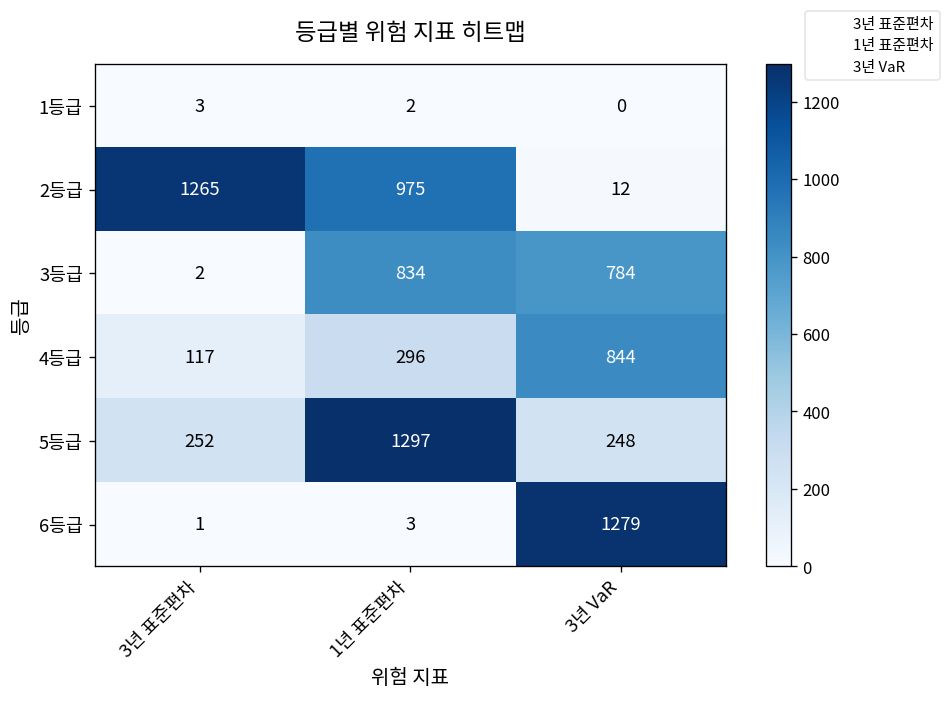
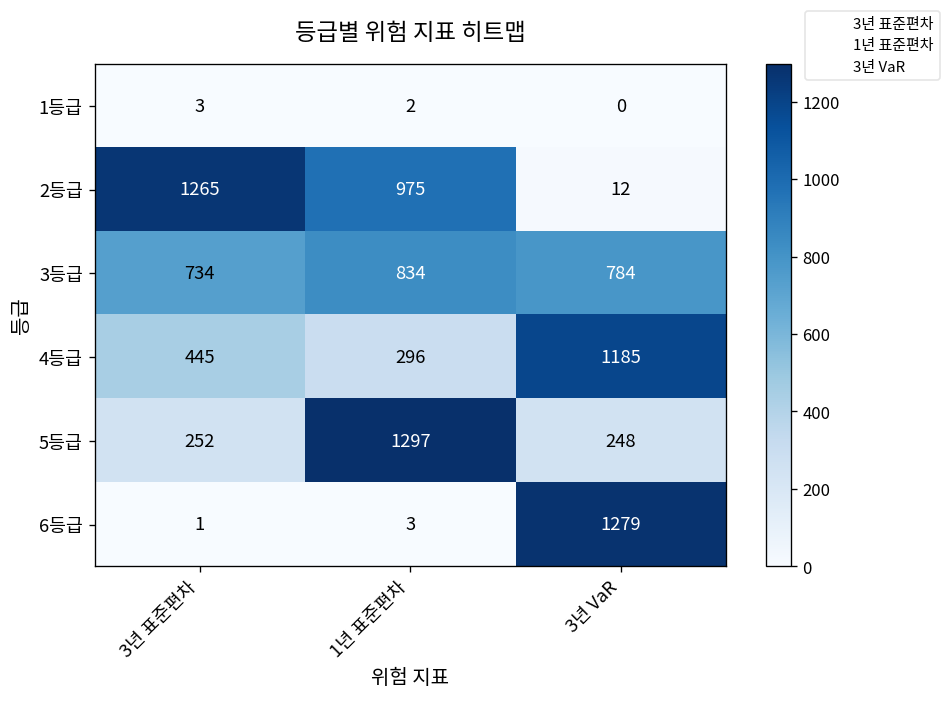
3등급, 3년 표준편차: 2 -> 734
4등급, 3년 표준편차: 117 -> 445
4등급, 3년 VaR: 844 -> 1185
